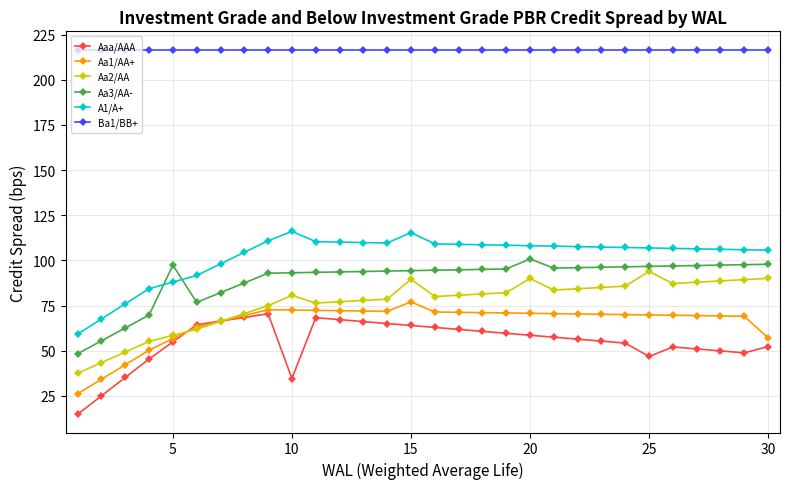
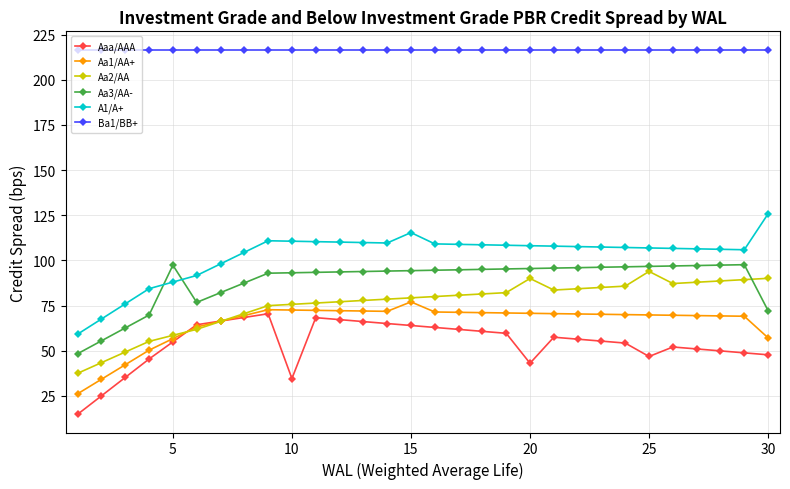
Aa2/AA, 10: 81 -> 76
A1/A+, 10: 116 -> 111
Aa2/AA, 15: 90 -> 79
Aaa/AAA, 20: 59 -> 43
Aa3/AA-, 20: 101 -> 95
Aaa/AAA, 30: 52 -> 48
Aa3/AA-, 30: 98 -> 72
A1/A+, 30: 106 -> 126
